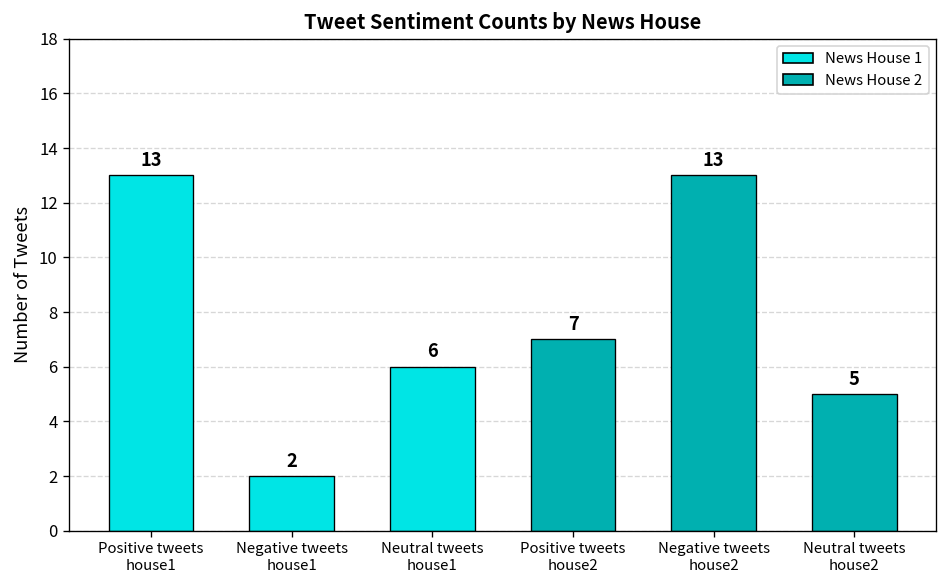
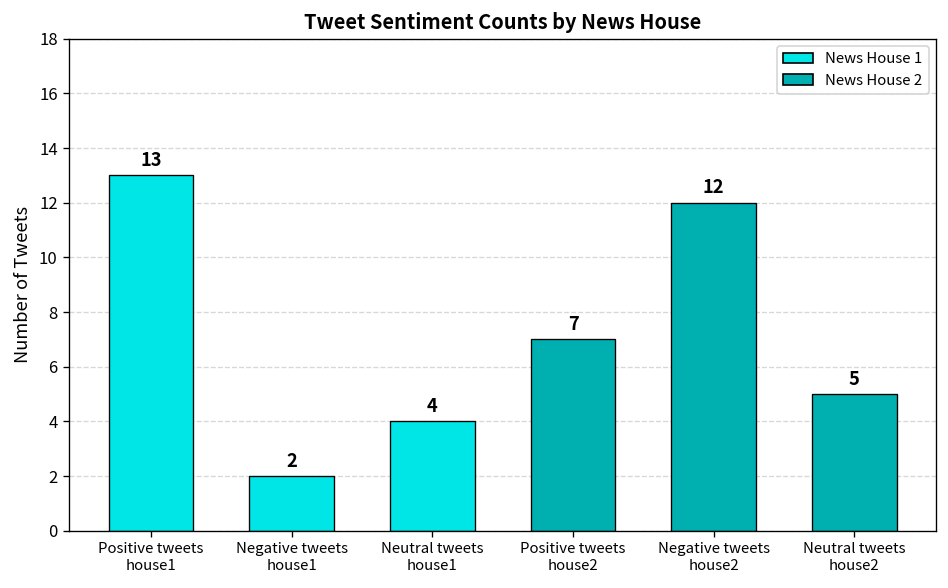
Neutral tweets house1: 6 -> 4
Negative tweets house2: 13 -> 12
